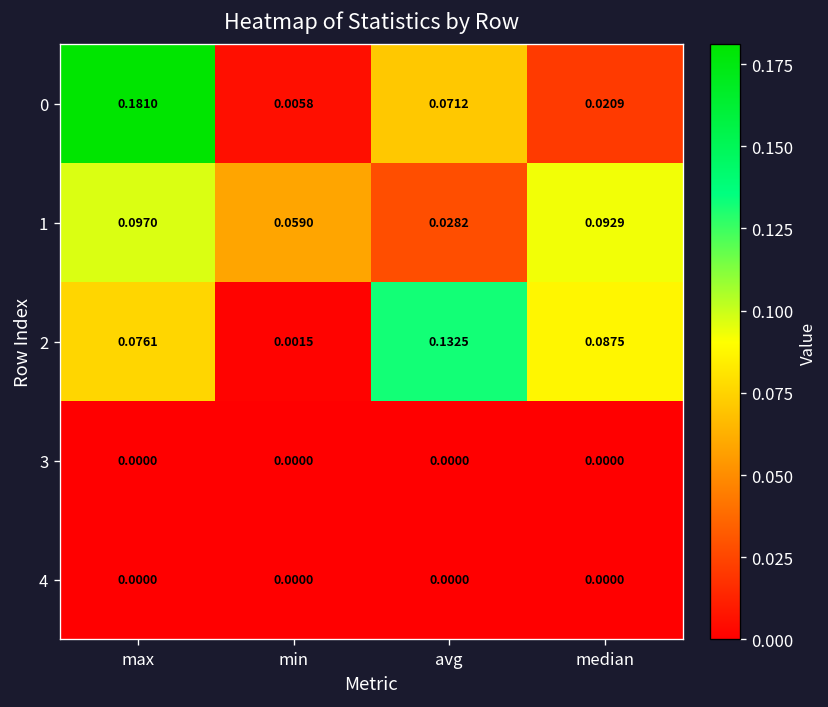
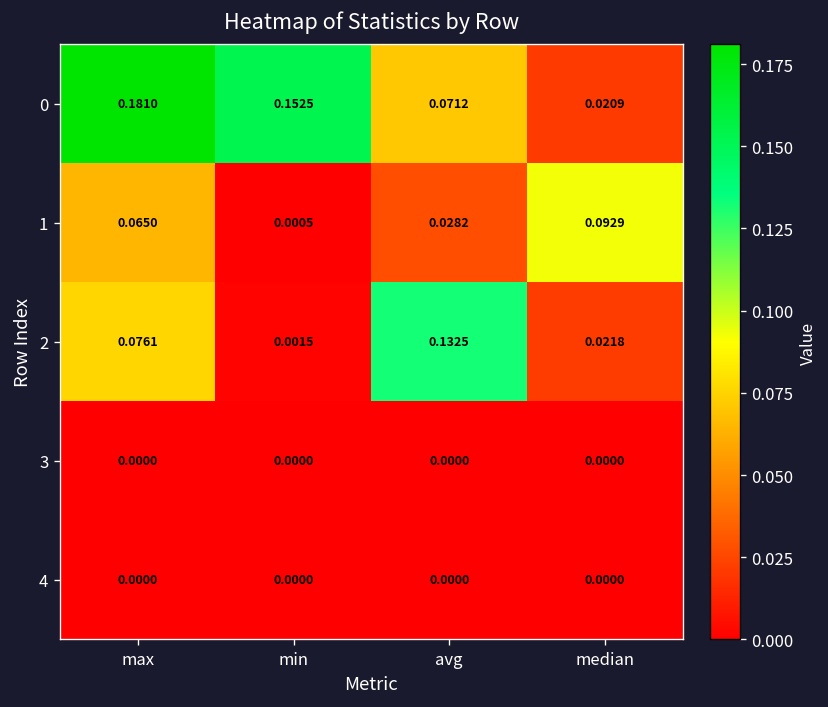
0, min: 0.0058 -> 0.1525
1, max: 0.0970 -> 0.0650
1, min: 0.0590 -> 0.0005
2, median: 0.0875 -> 0.0218
